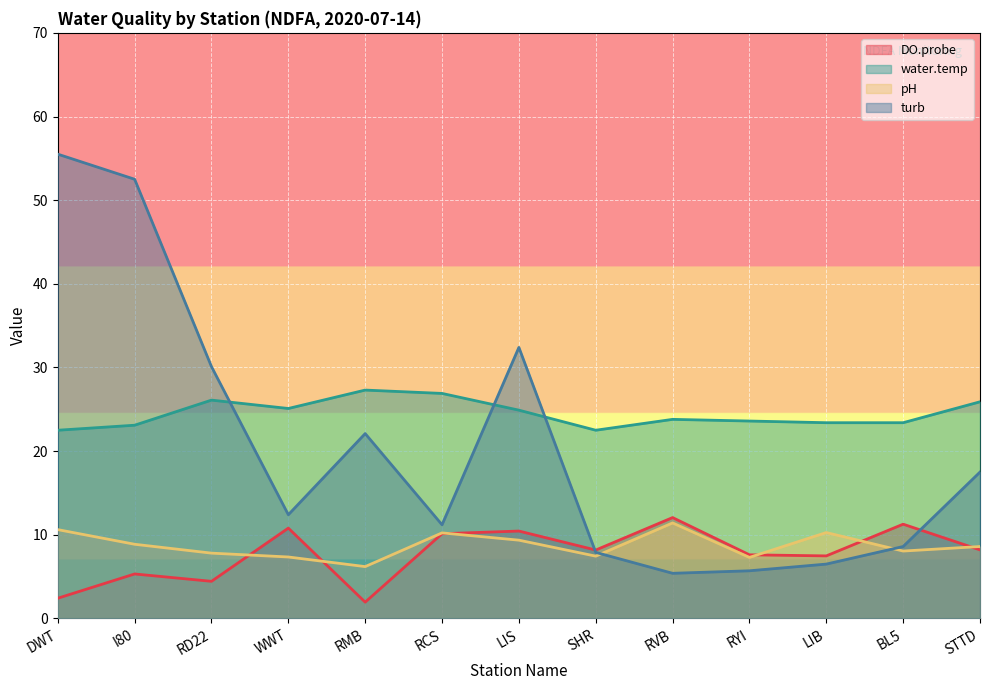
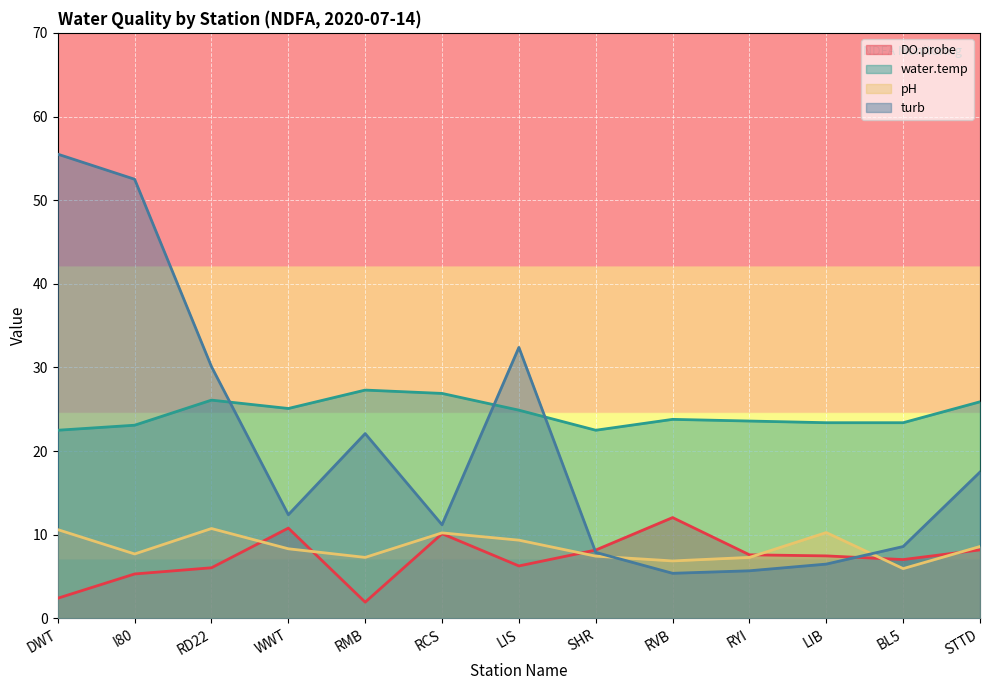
pH, I80: 9 -> 8
DO.probe, RD22: 4 -> 6
pH, RD22: 8 -> 11
pH, WWT: 7 -> 8
pH, RMB: 6 -> 7
DO.probe, LIS: 10 -> 6
pH, RVB: 11 -> 7
DO.probe, BL5: 11 -> 7
pH, BL5: 8 -> 6
